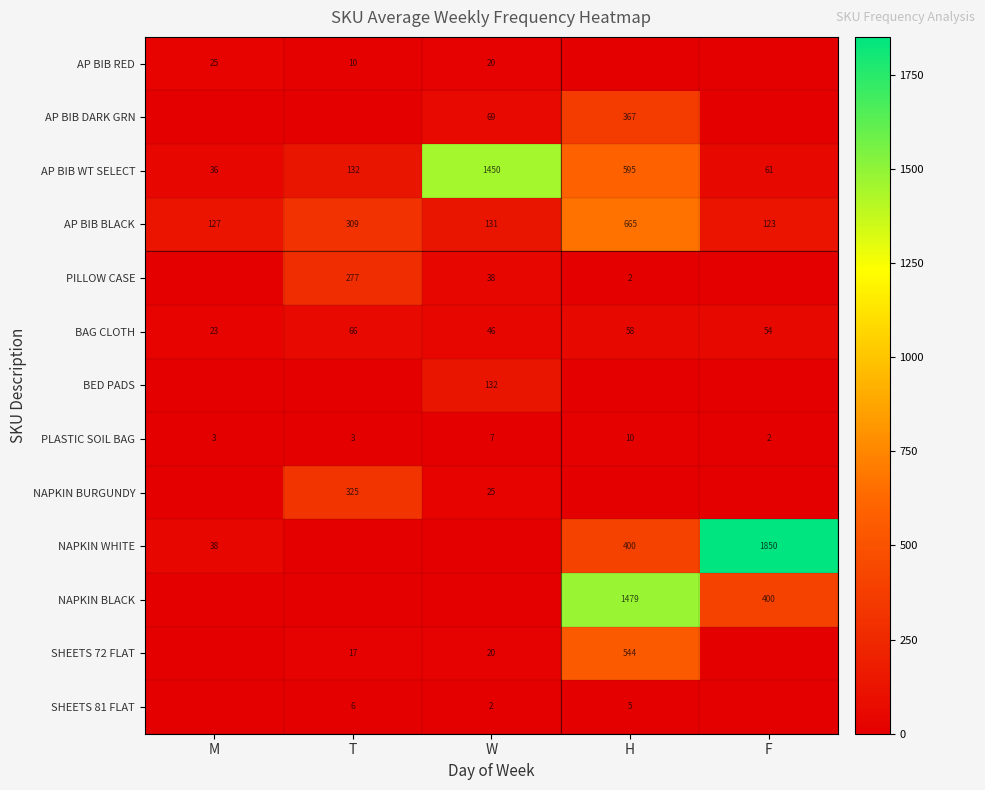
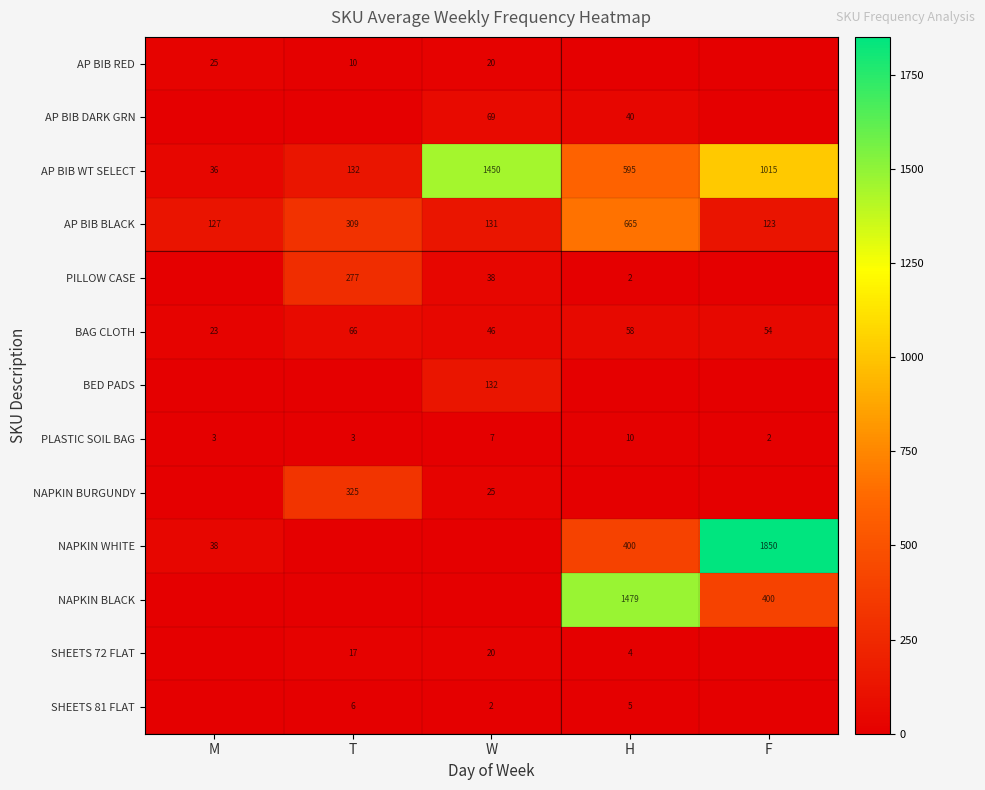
AP BIB DARK GRN, H: 367 -> 40
AP BIB WT SELECT, F: 61 -> 1015
SHEETS 72 FLAT, H: 544 -> 4
